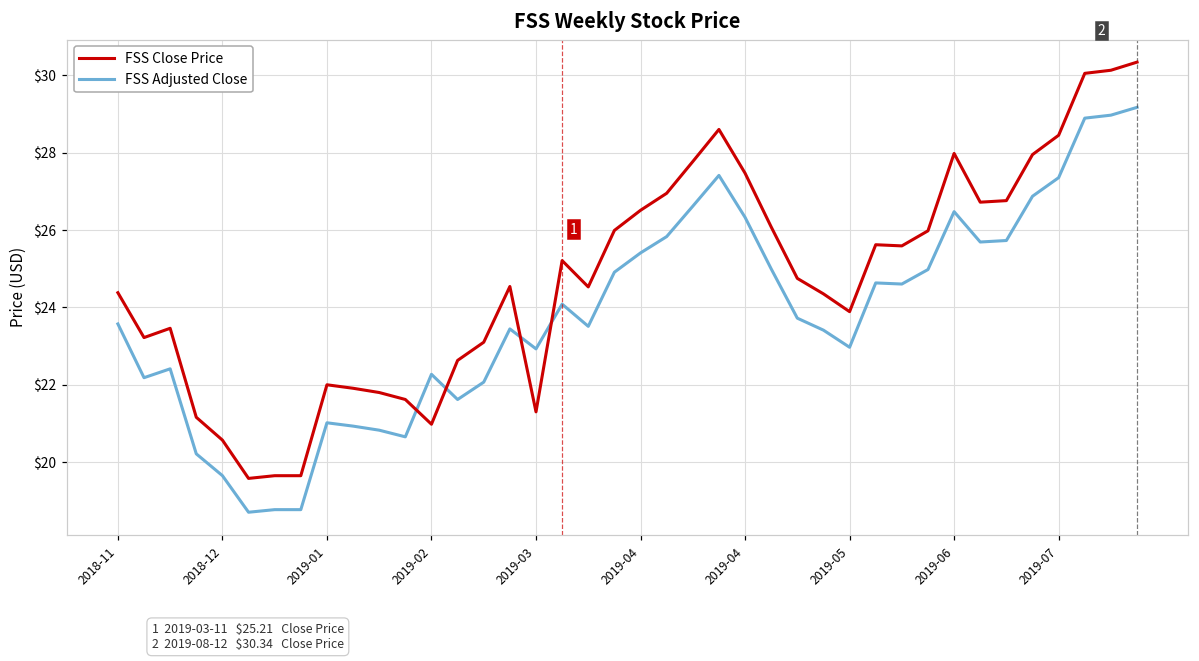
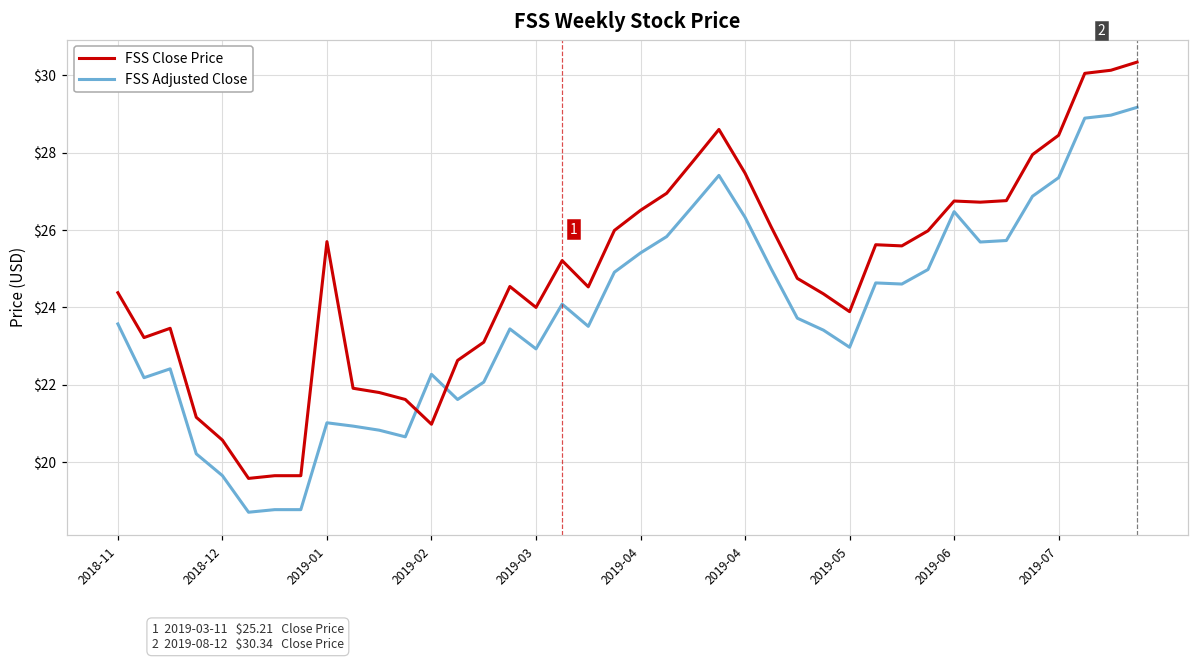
FSS Close Price, 2019-01: $22.0 -> $25.7
FSS Close Price, 2019-03: $21.3 -> $24.0
FSS Close Price, 2019-06: $28.0 -> $26.8
